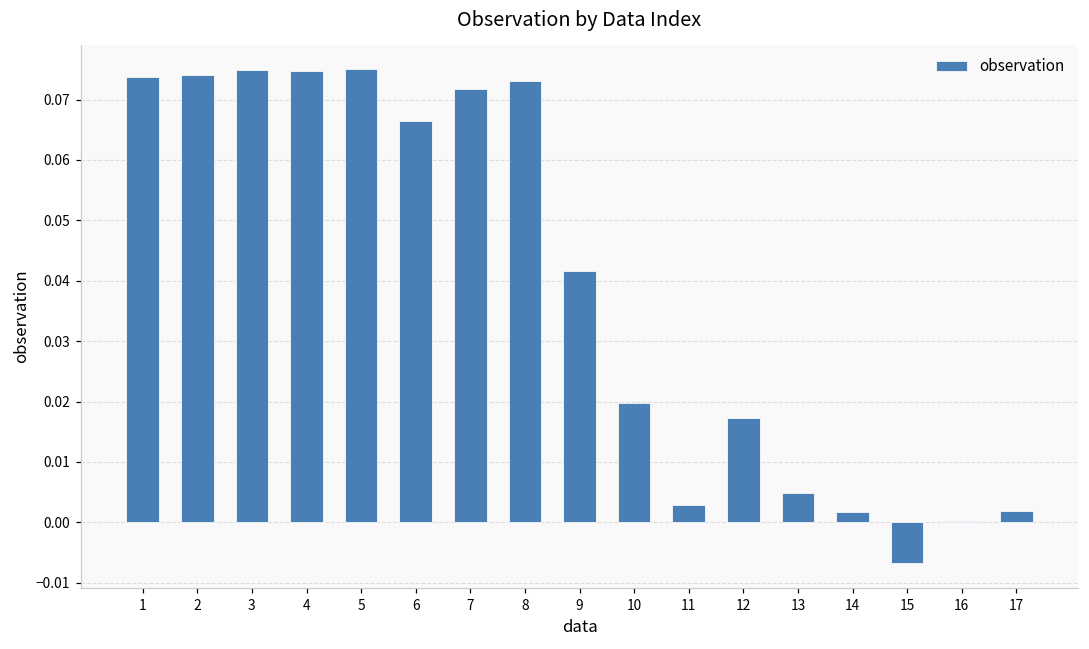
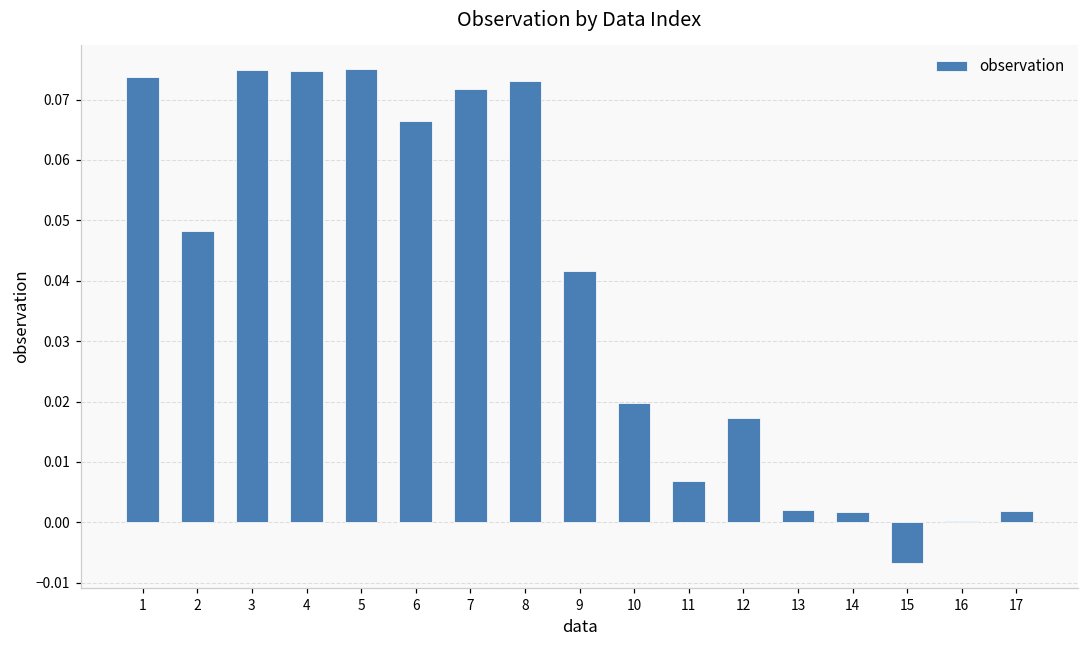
2: 0.074 -> 0.048
11: 0.003 -> 0.007
13: 0.005 -> 0.002
